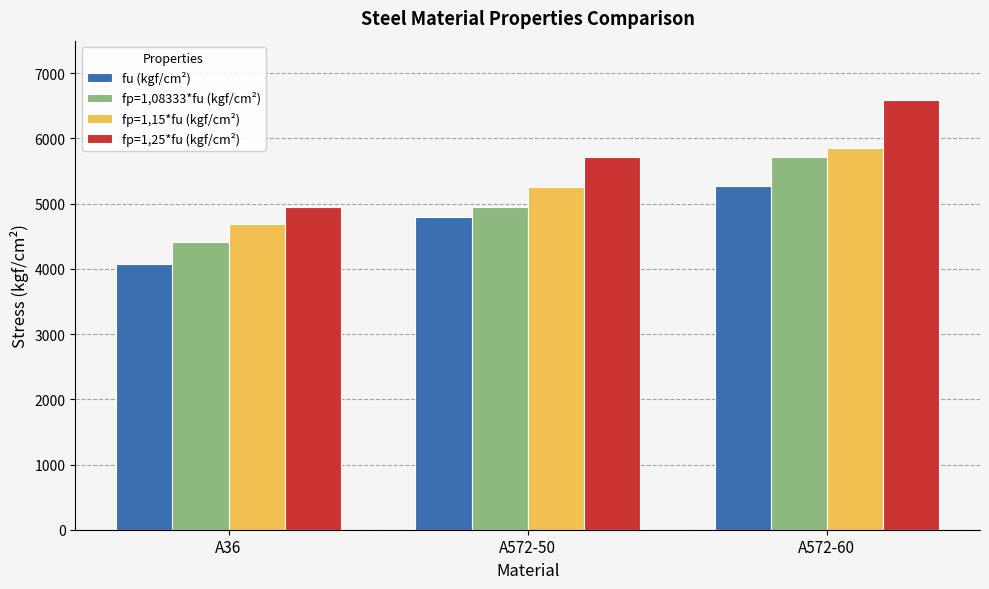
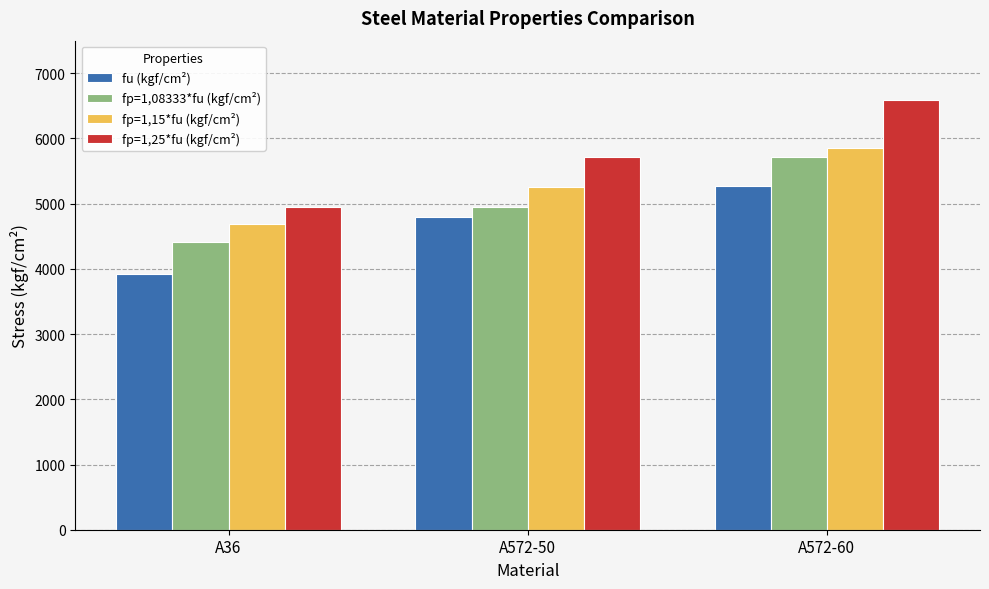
fu (kgf/cm²), A36: 4100 -> 3900
